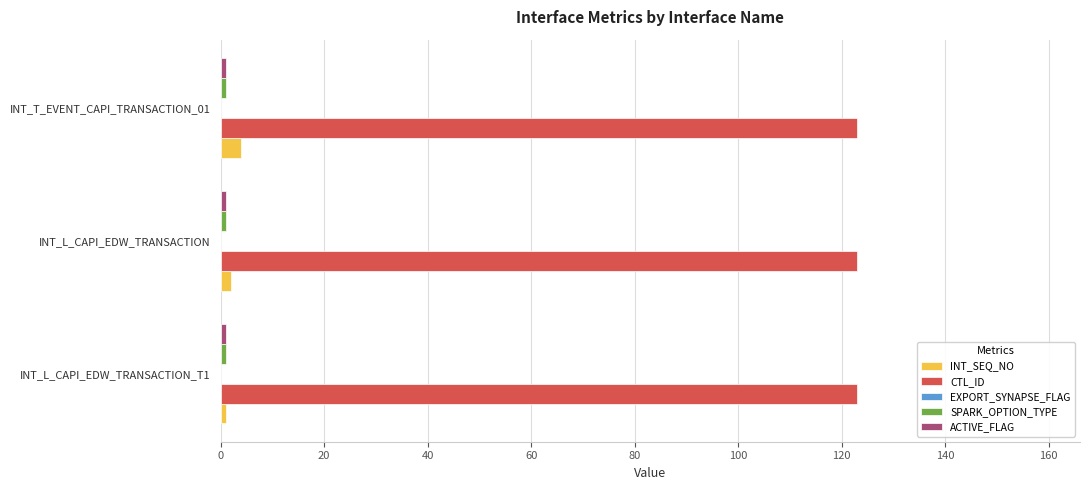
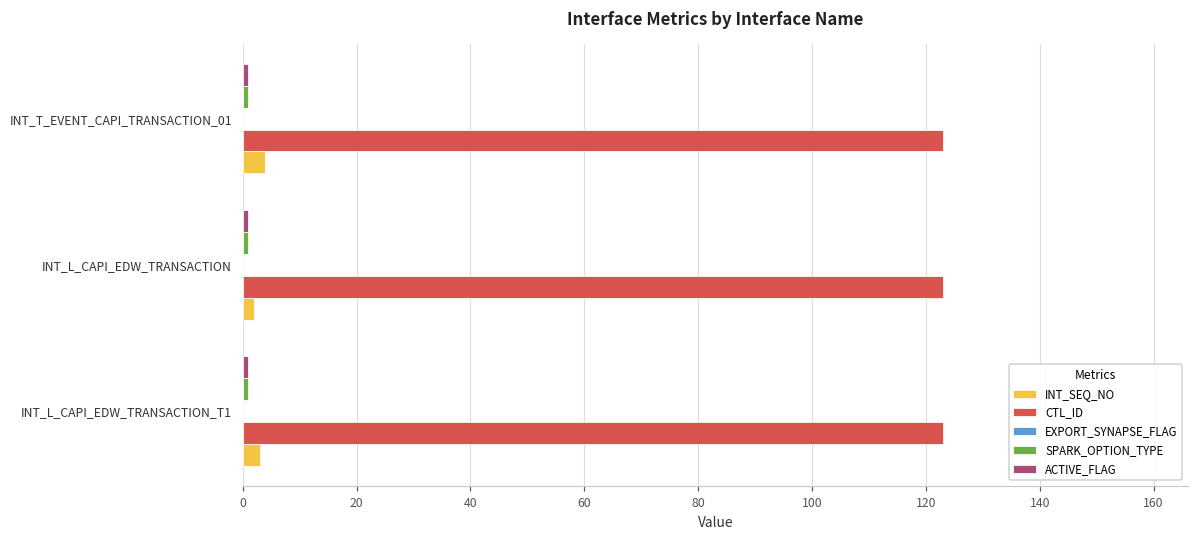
INT_SEQ_NO, INT_L_CAPI_EDW_TRANSACTION_T1: 1 -> 3
